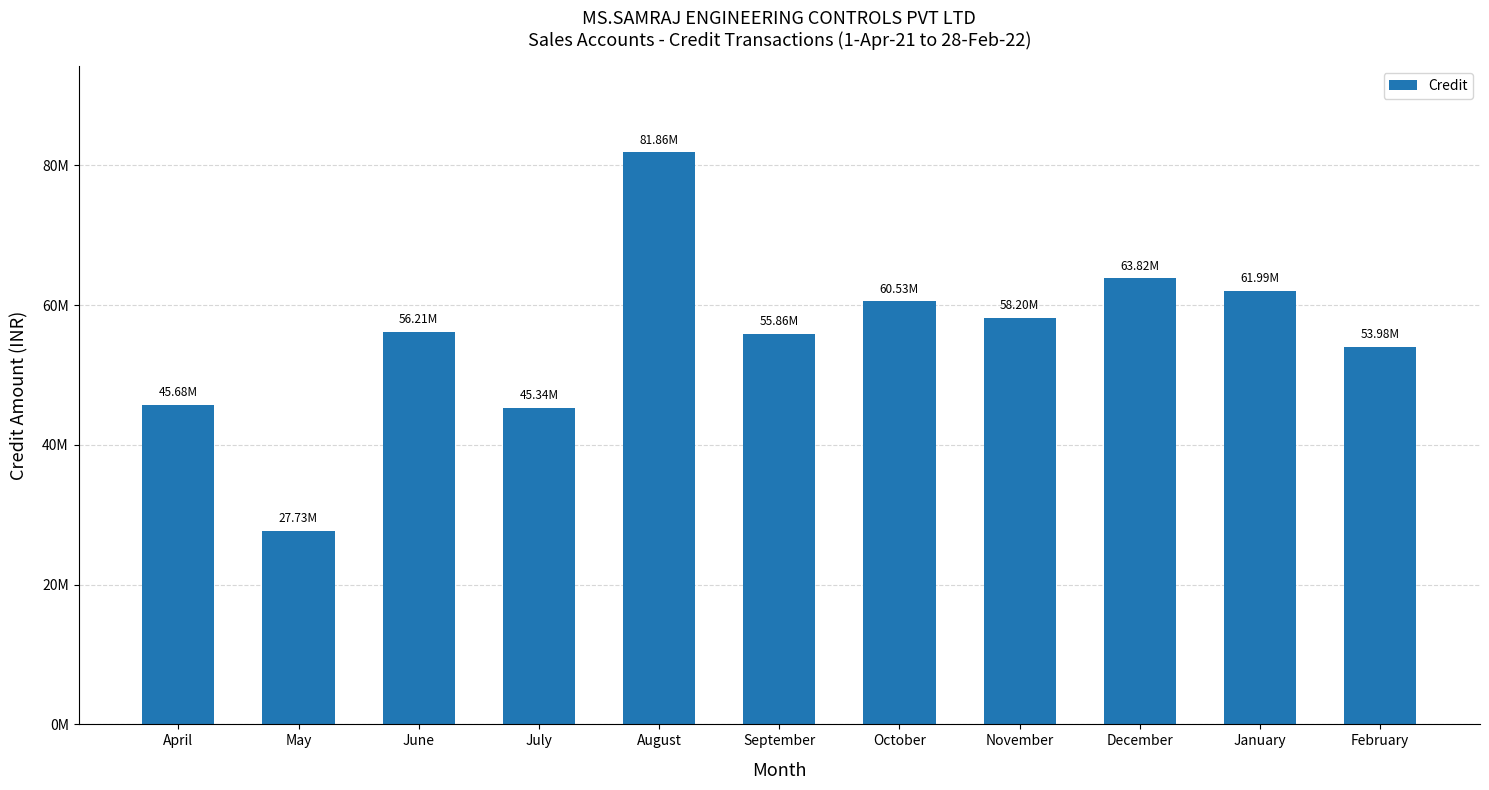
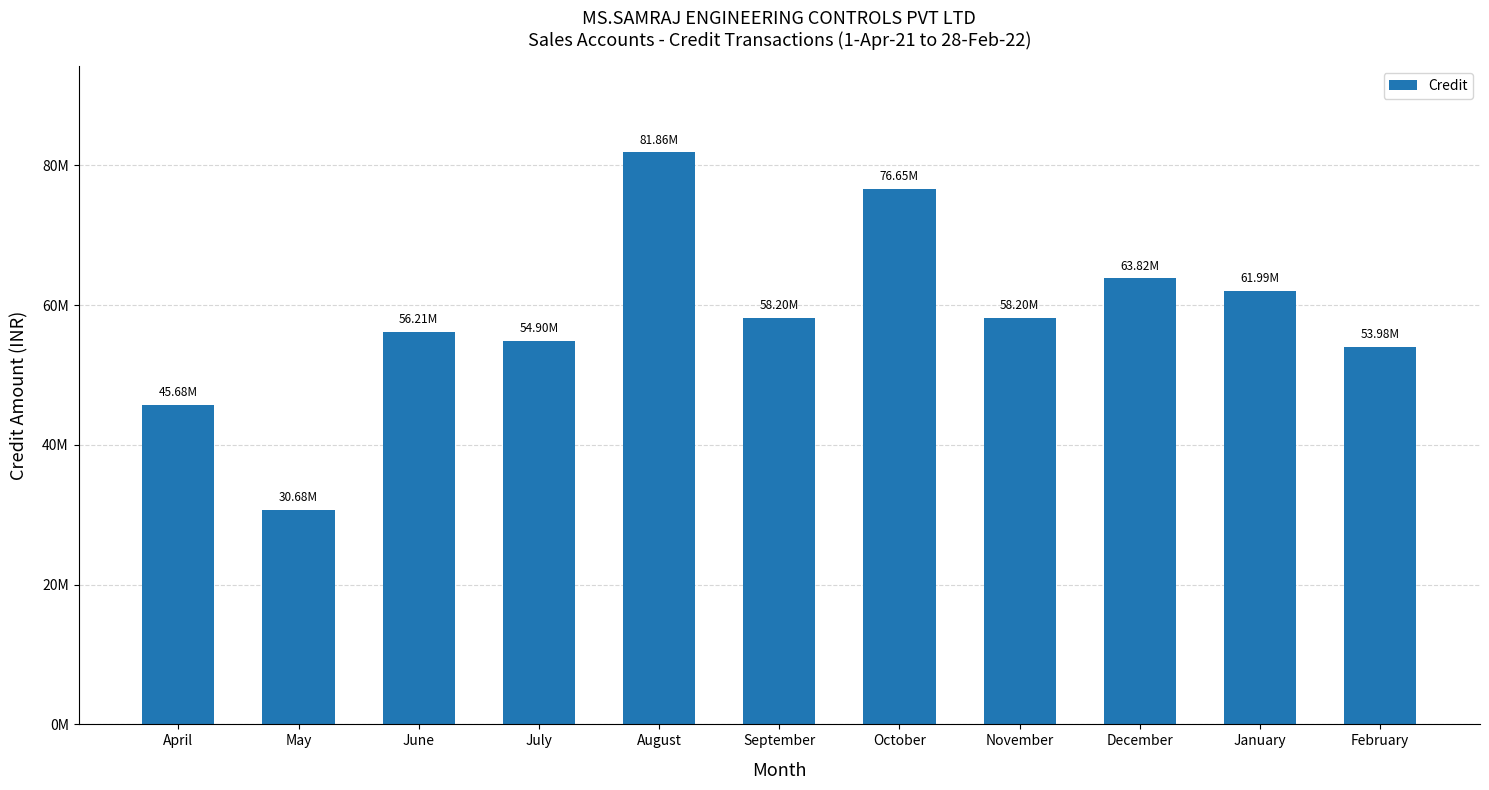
May: 27.73M -> 30.68M
July: 45.34M -> 54.90M
September: 55.86M -> 58.20M
October: 60.53M -> 76.65M
